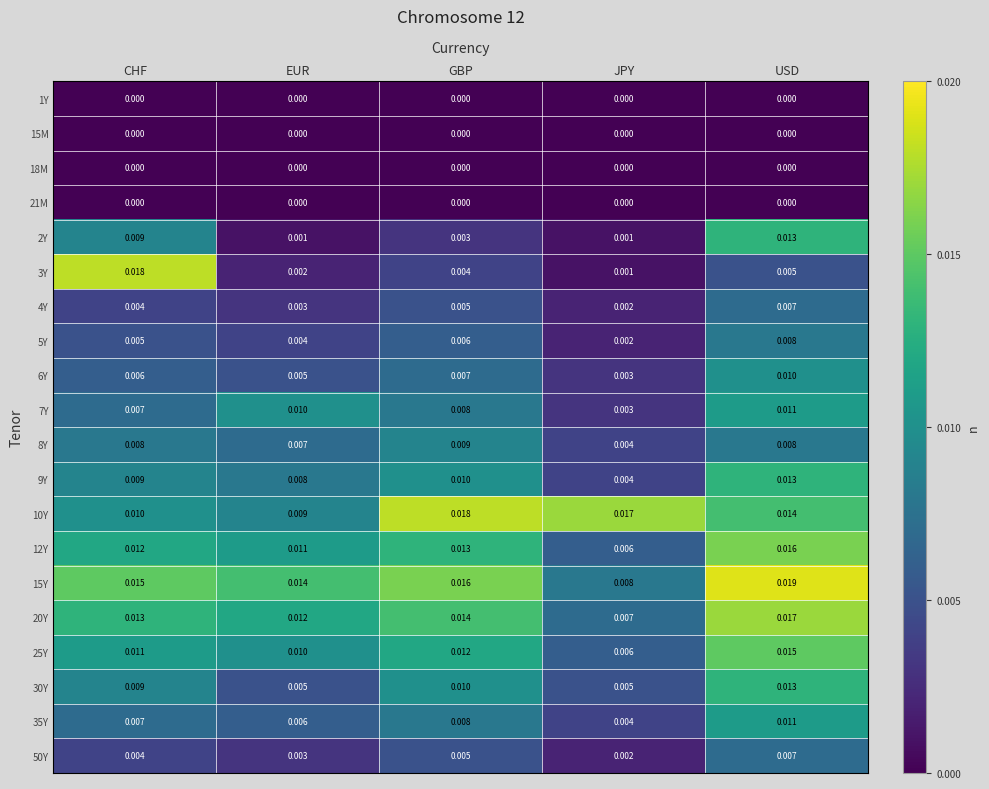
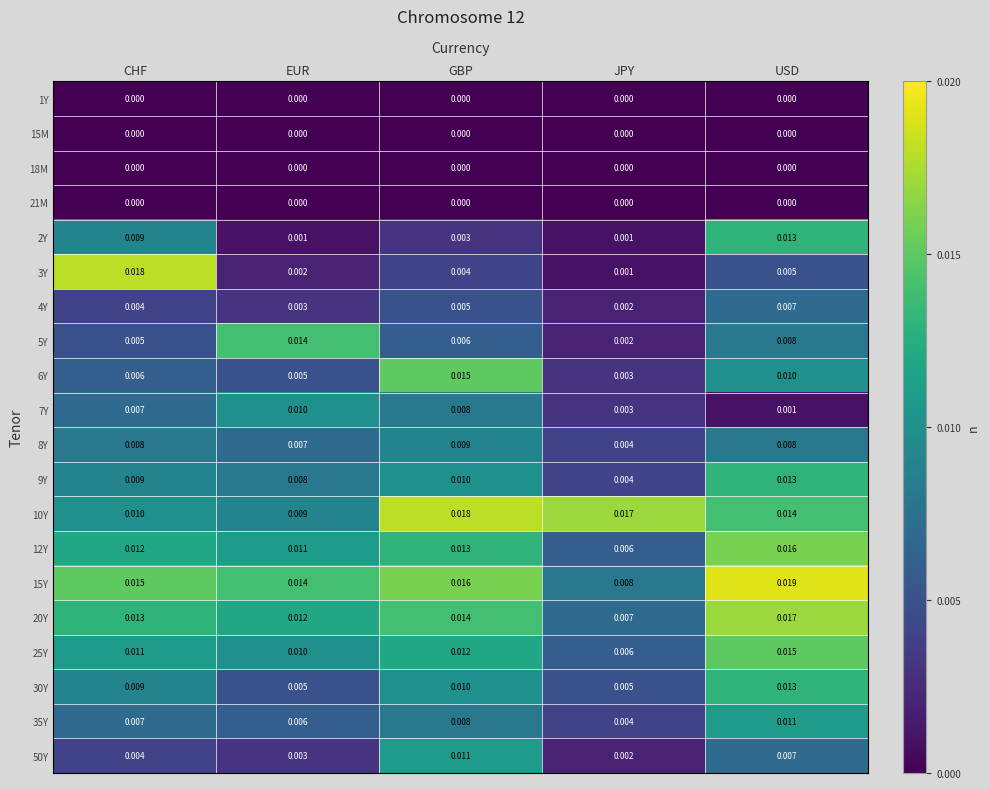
5Y, EUR: 0.004 -> 0.014
6Y, GBP: 0.007 -> 0.015
7Y, USD: 0.011 -> 0.001
50Y, GBP: 0.005 -> 0.011
